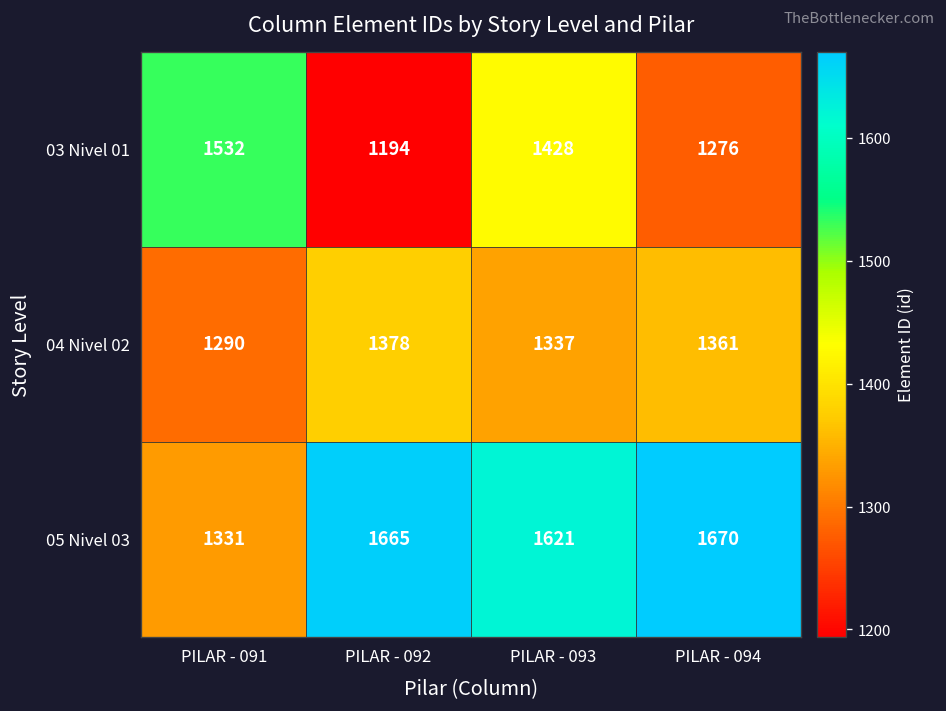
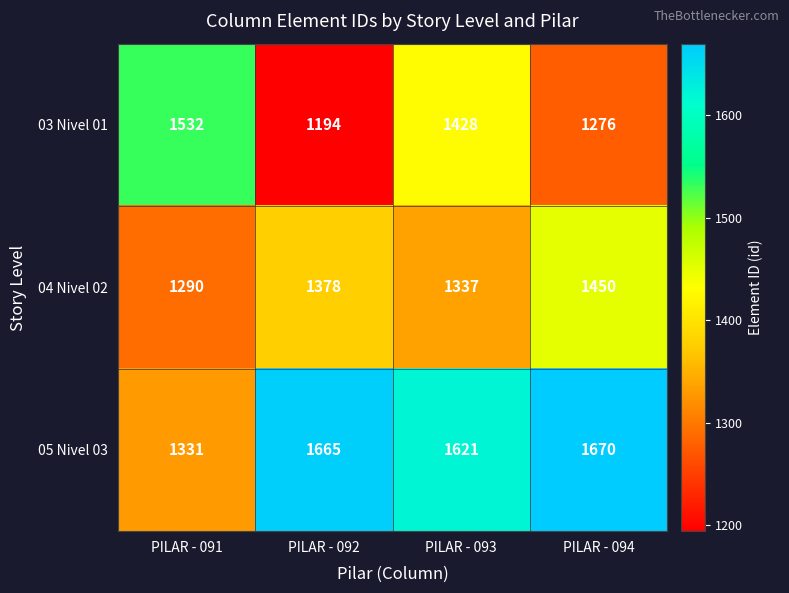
04 Nivel 02, PILAR - 094: 1361 -> 1450
